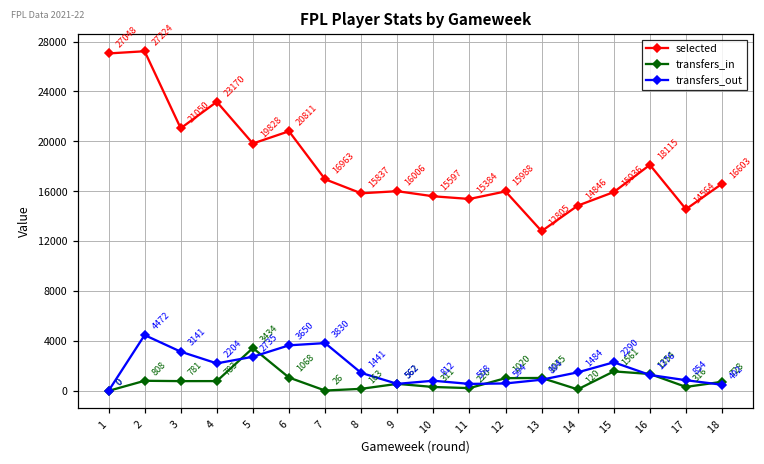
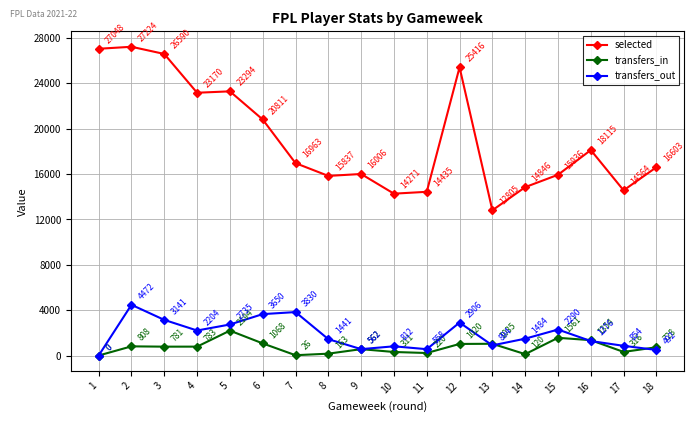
selected, 3: 21050 -> 26590
selected, 5: 19828 -> 23294
transfers_in, 5: 3434 -> 2194
selected, 10: 15597 -> 14271
selected, 11: 15384 -> 14435
selected, 12: 15988 -> 25416
transfers_out, 12: 594 -> 2906
